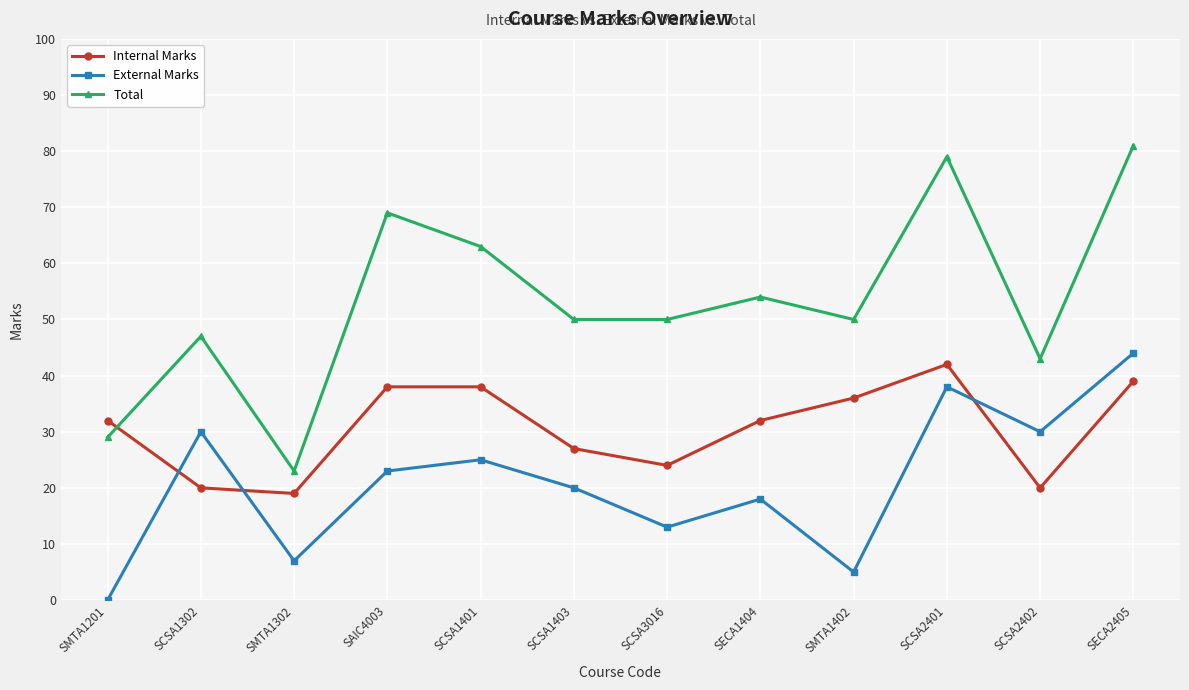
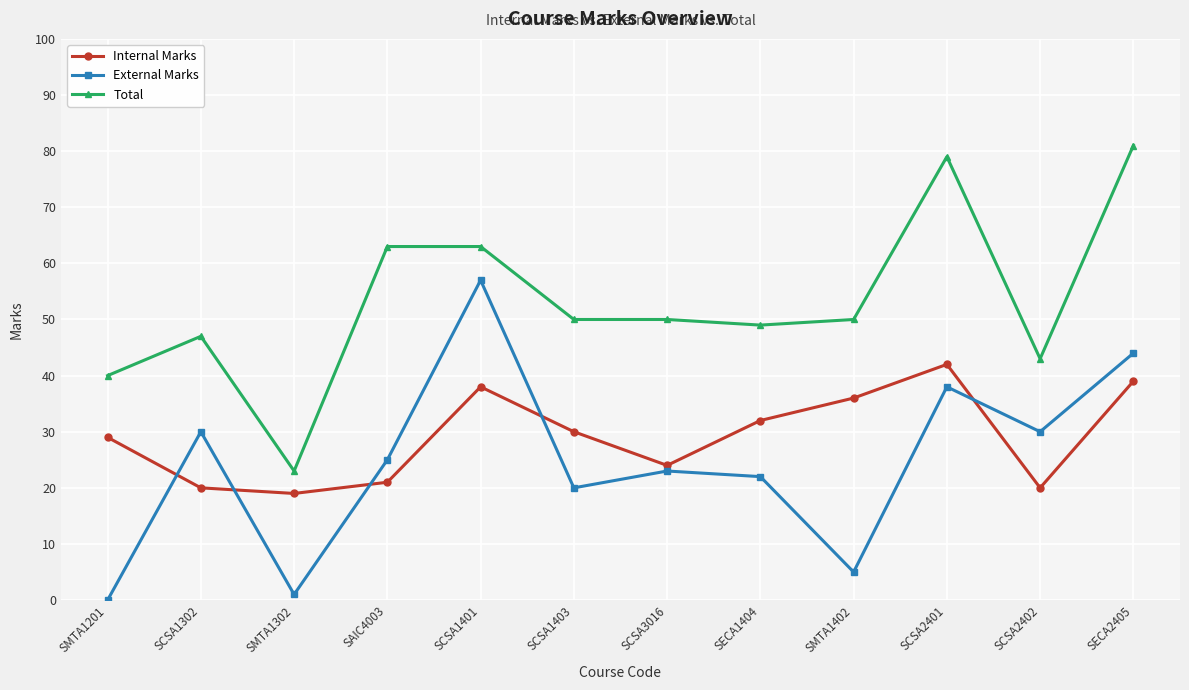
Internal Marks, SMTA1201: 32 -> 29
Total, SMTA1201: 29 -> 40
External Marks, SMTA1302: 7 -> 1
Internal Marks, SAIC4003: 38 -> 21
External Marks, SAIC4003: 23 -> 25
Total, SAIC4003: 69 -> 63
External Marks, SCSA1401: 25 -> 57
Internal Marks, SCSA1403: 27 -> 30
External Marks, SCSA3016: 13 -> 23
External Marks, SECA1404: 18 -> 22
Total, SECA1404: 54 -> 49
